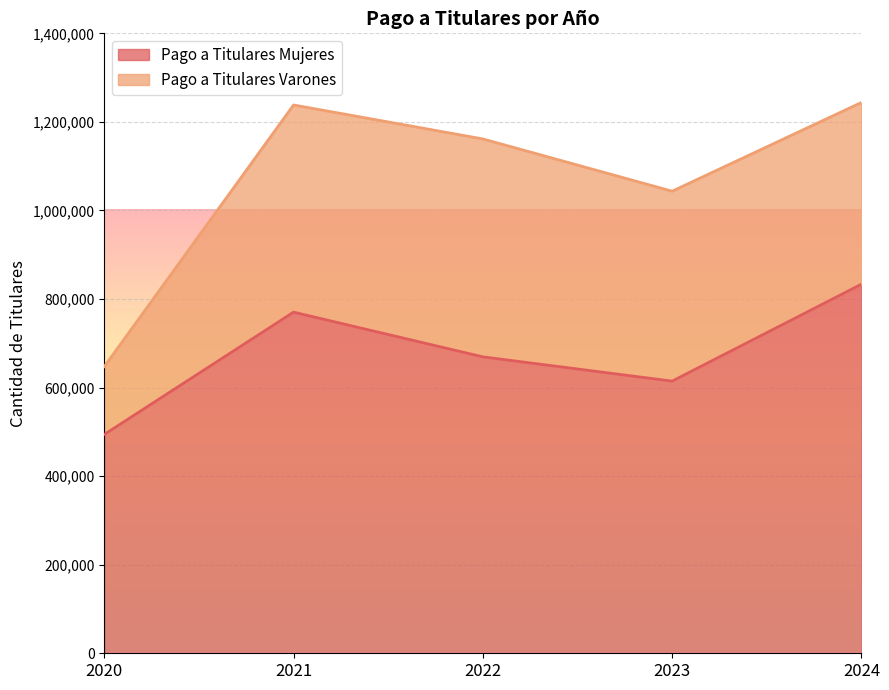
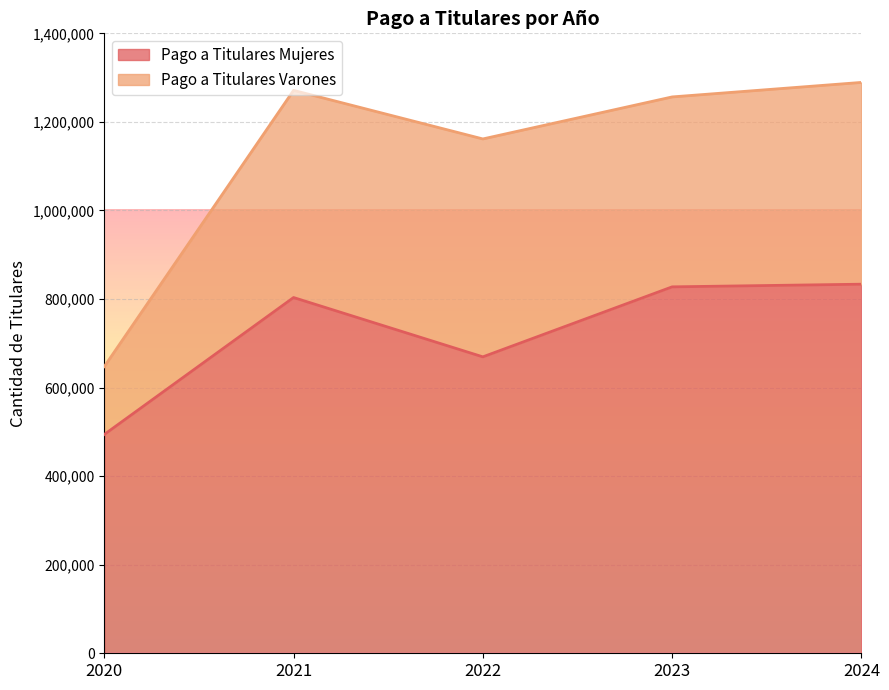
Pago a Titulares Mujeres, 2021: 770,000 -> 800,000
Pago a Titulares Mujeres, 2023: 610,000 -> 830,000
Pago a Titulares Varones, 2024: 410,000 -> 460,000
